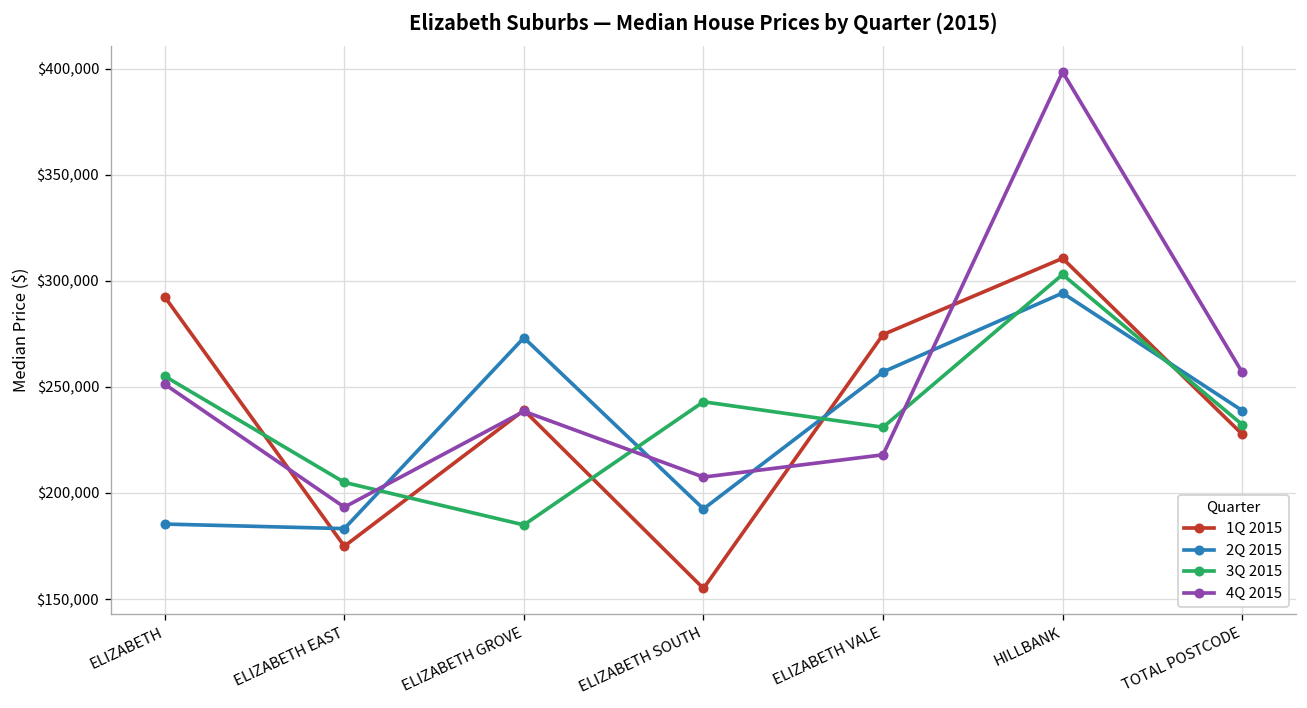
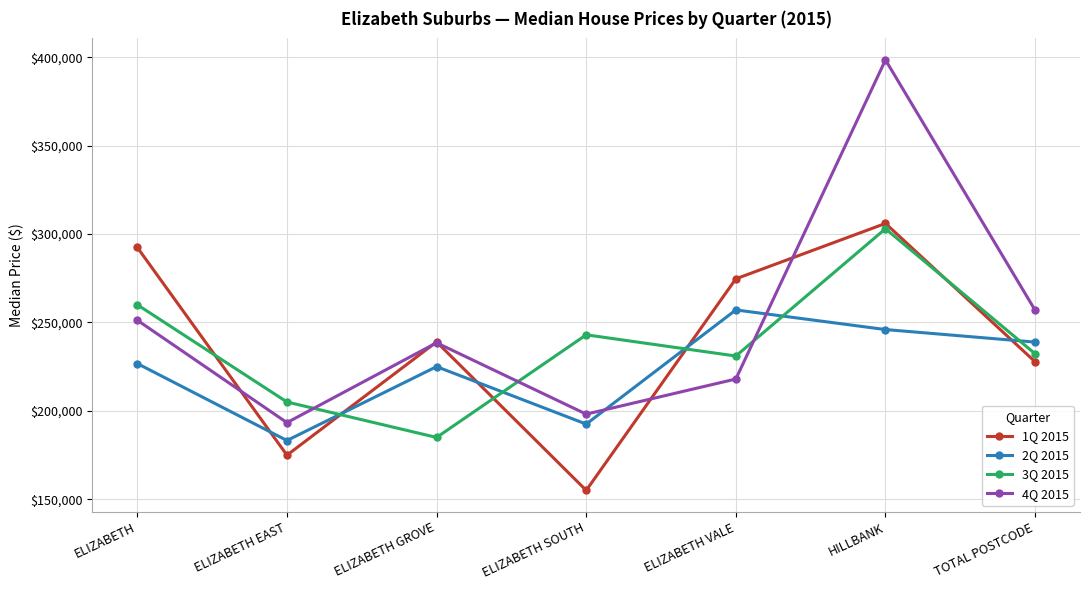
2Q 2015, ELIZABETH: $185,000 -> $227,000
3Q 2015, ELIZABETH: $255,000 -> $260,000
2Q 2015, ELIZABETH GROVE: $273,000 -> $225,000
4Q 2015, ELIZABETH SOUTH: $208,000 -> $198,000
1Q 2015, HILLBANK: $311,000 -> $306,000
2Q 2015, HILLBANK: $294,000 -> $246,000
